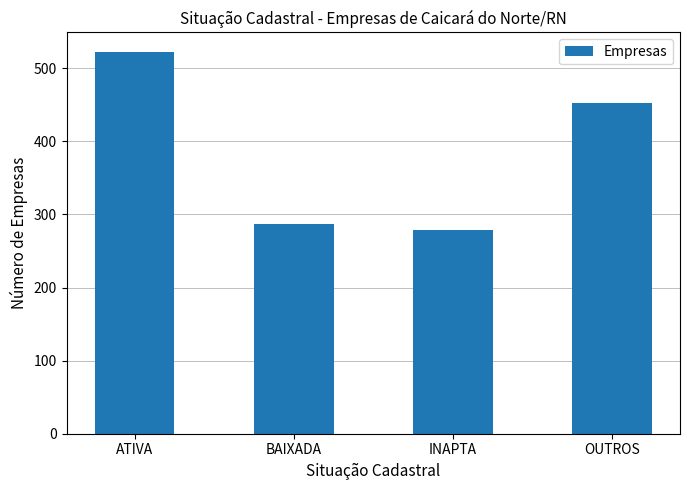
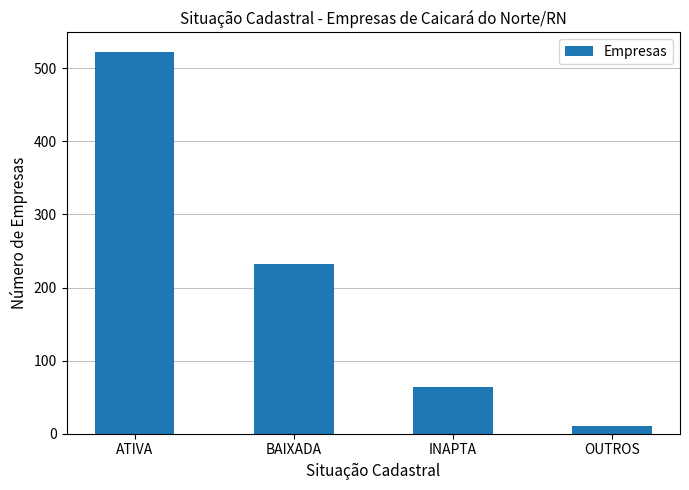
BAIXADA: 290 -> 230
INAPTA: 280 -> 60
OUTROS: 450 -> 10
